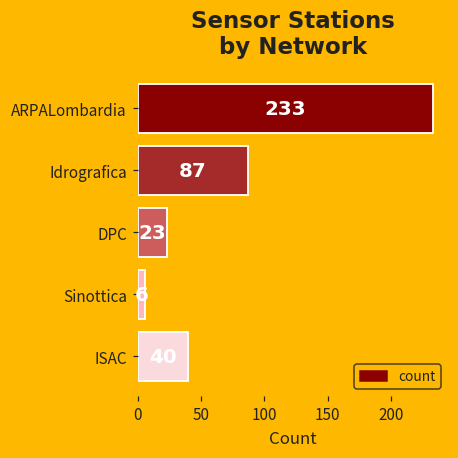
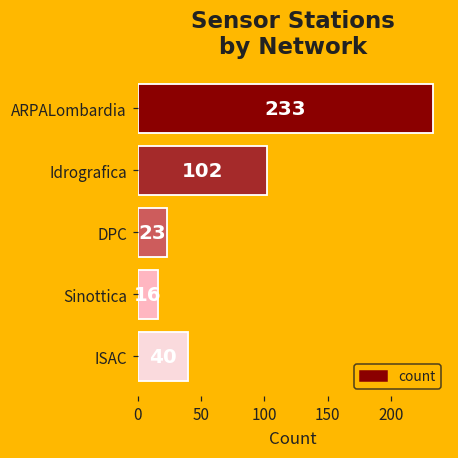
Idrografica: 87 -> 102
Sinottica: 6 -> 16
